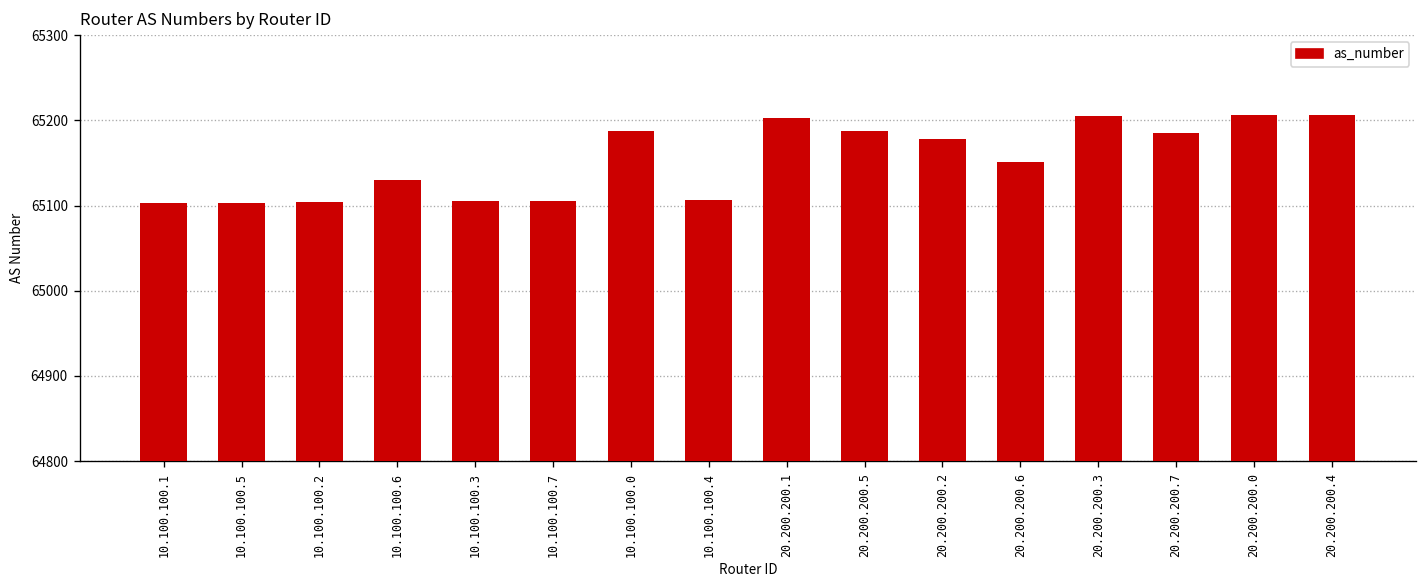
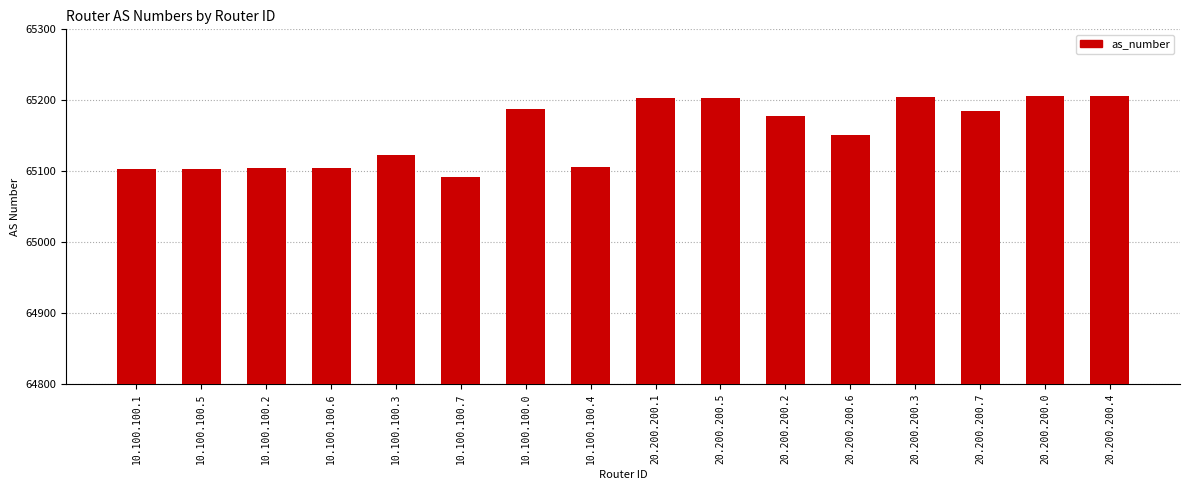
10.100.100.6: 65130 -> 65100
10.100.100.3: 65110 -> 65120
10.100.100.7: 65110 -> 65090
20.200.200.5: 65190 -> 65200
